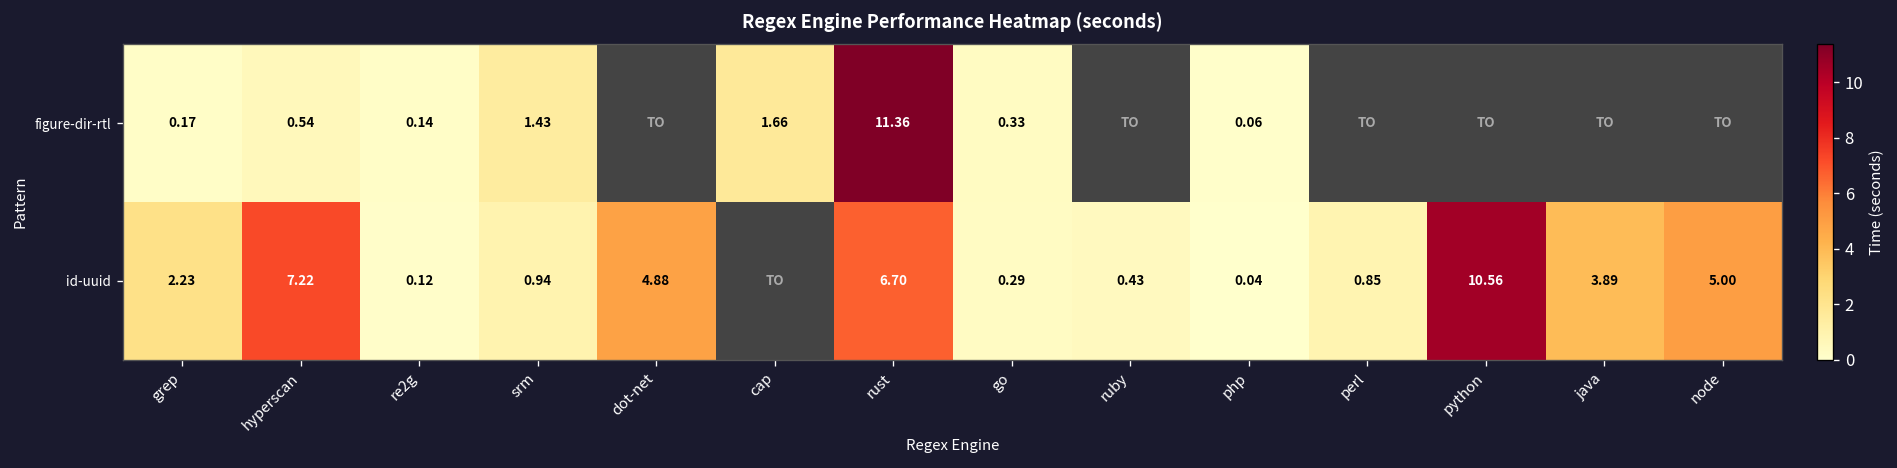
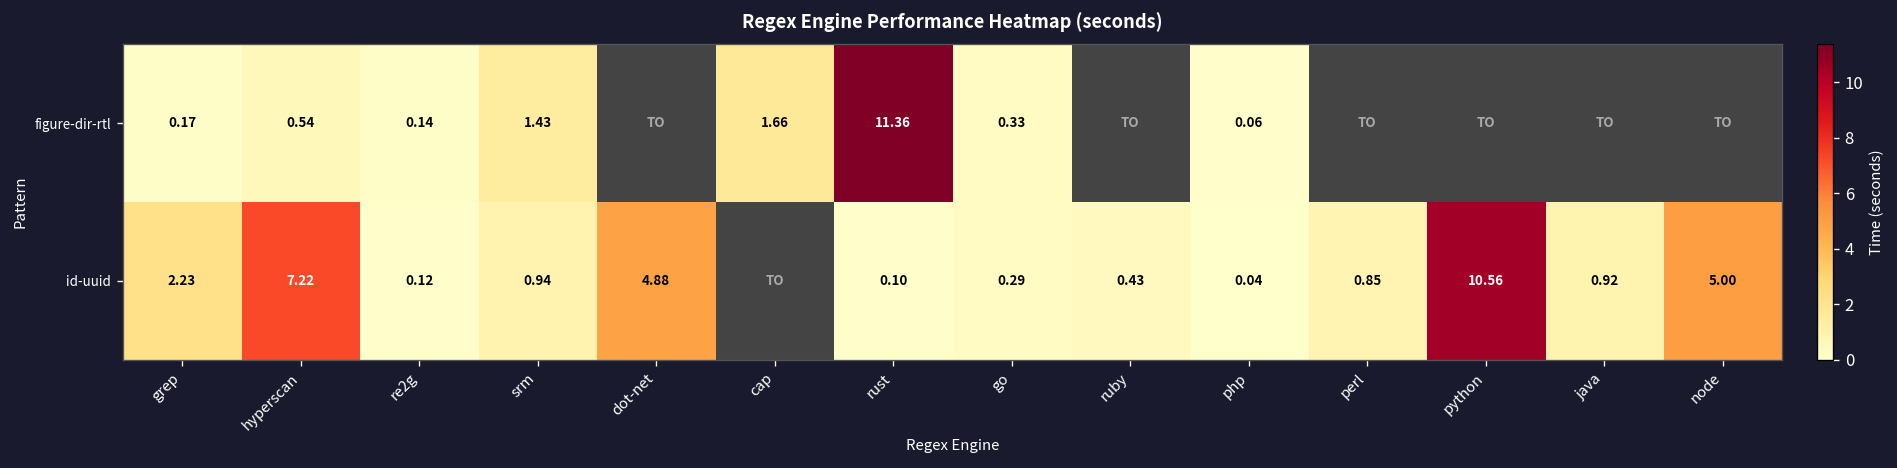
id-uuid, rust: 6.70 -> 0.10
id-uuid, java: 3.89 -> 0.92
